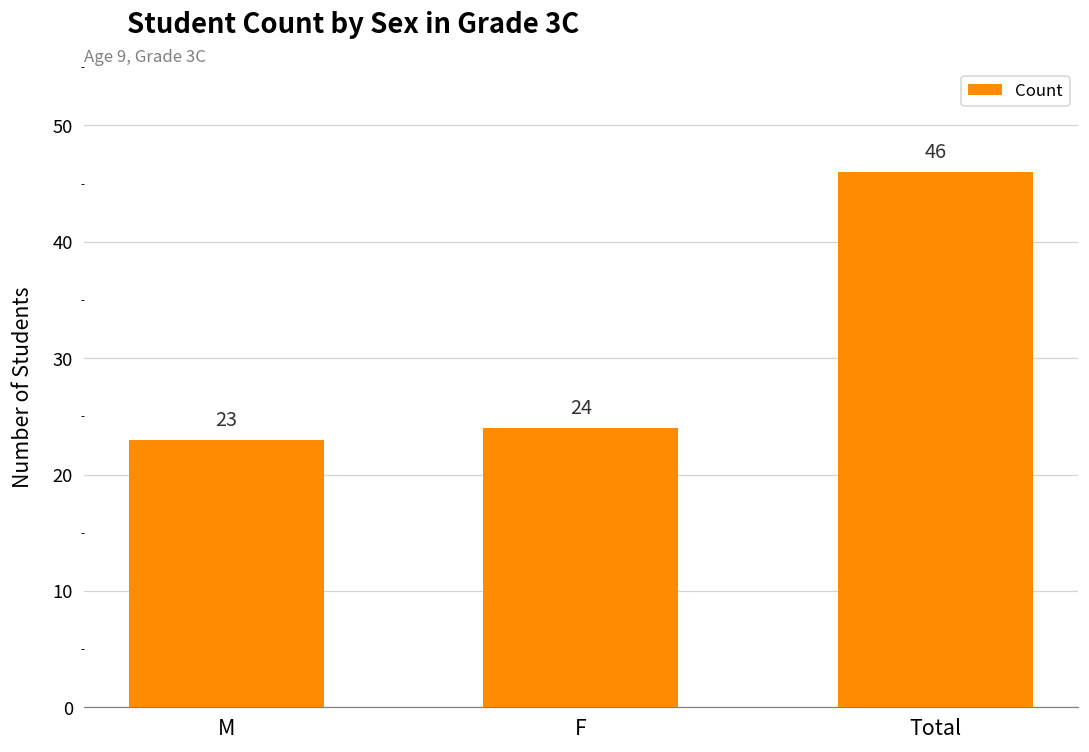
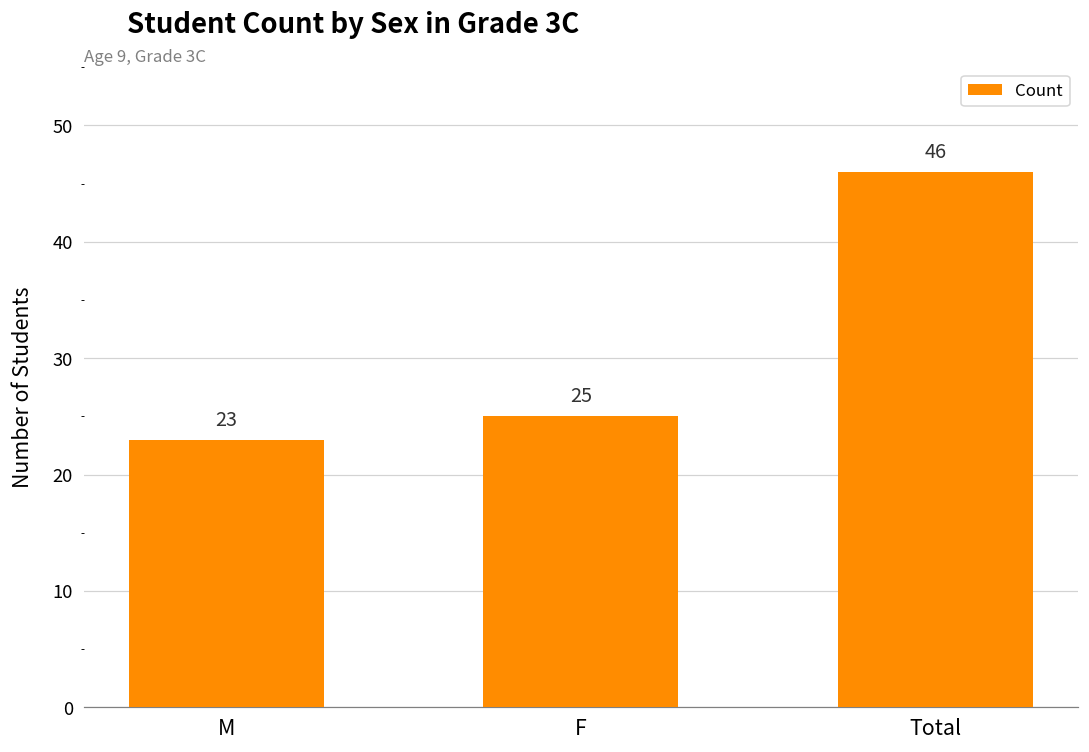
F: 24 -> 25
